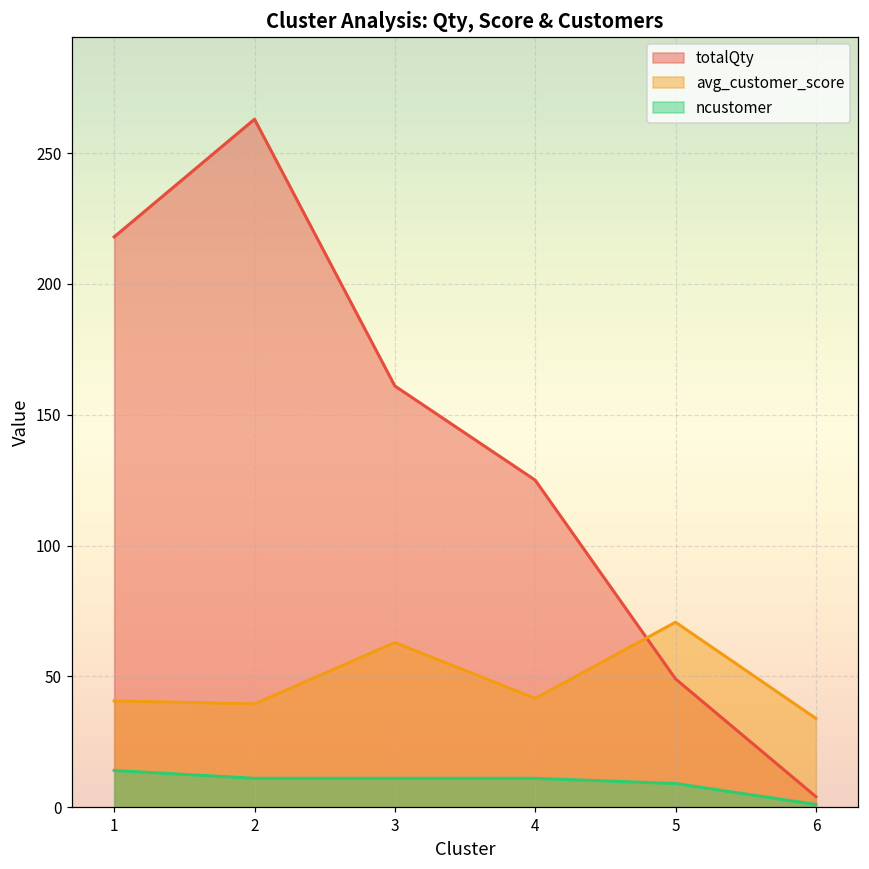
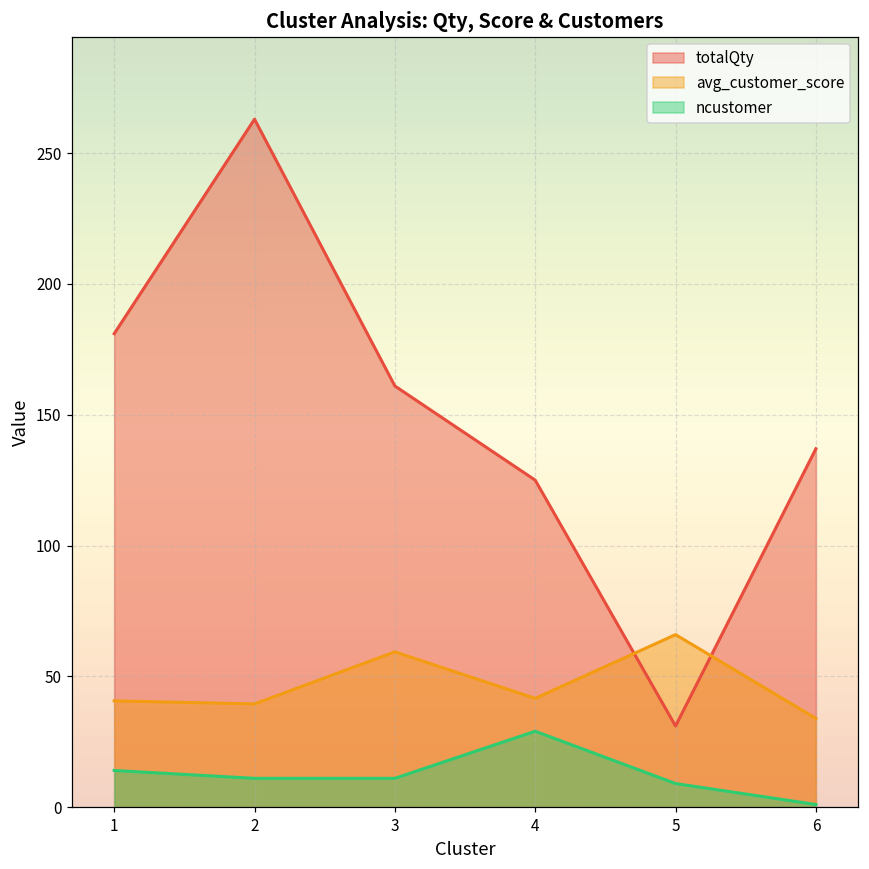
totalQty, 1: 218 -> 181
avg_customer_score, 3: 63 -> 59
ncustomer, 4: 11 -> 29
totalQty, 5: 49 -> 31
avg_customer_score, 5: 71 -> 66
totalQty, 6: 4 -> 137
